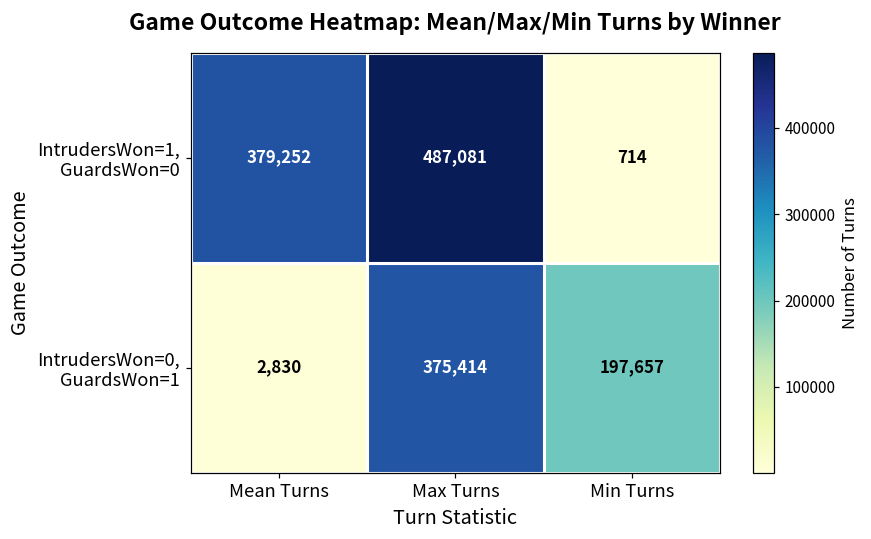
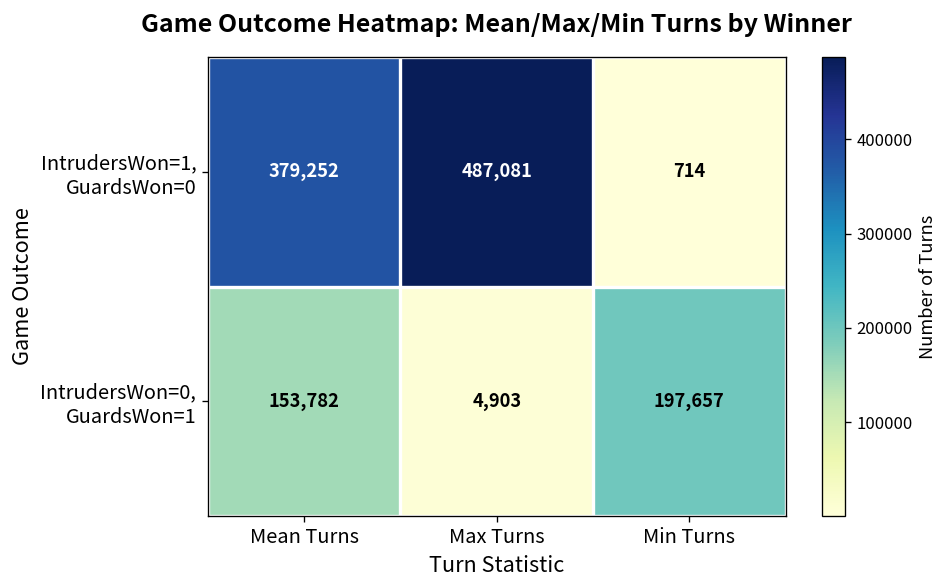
IntrudersWon=0, GuardsWon=1, Mean Turns: 2,830 -> 153,782
IntrudersWon=0, GuardsWon=1, Max Turns: 375,414 -> 4,903
